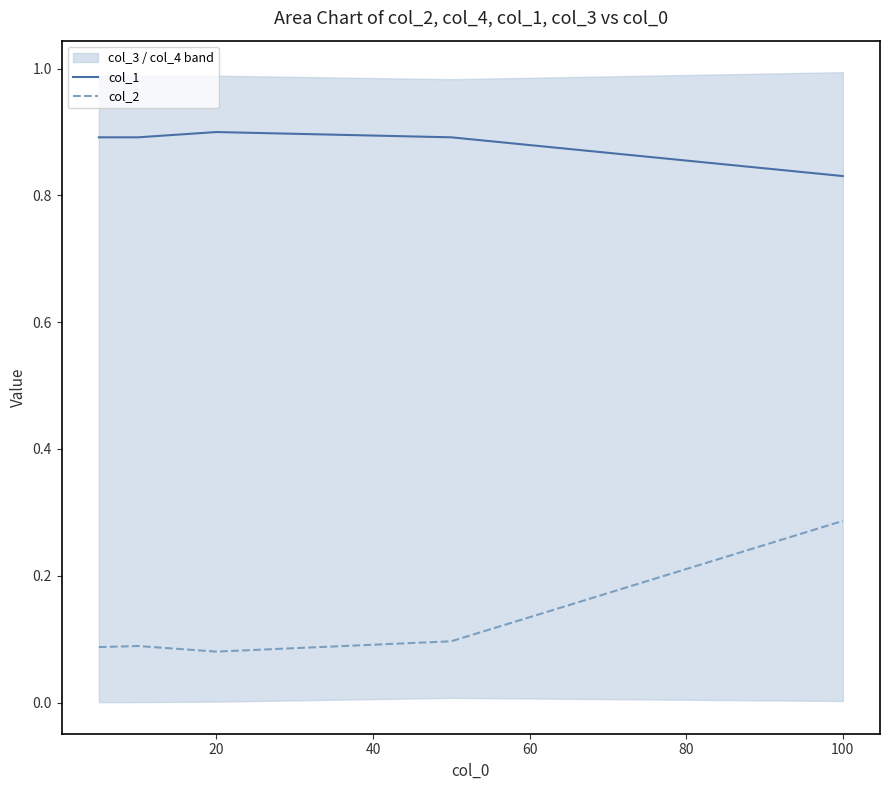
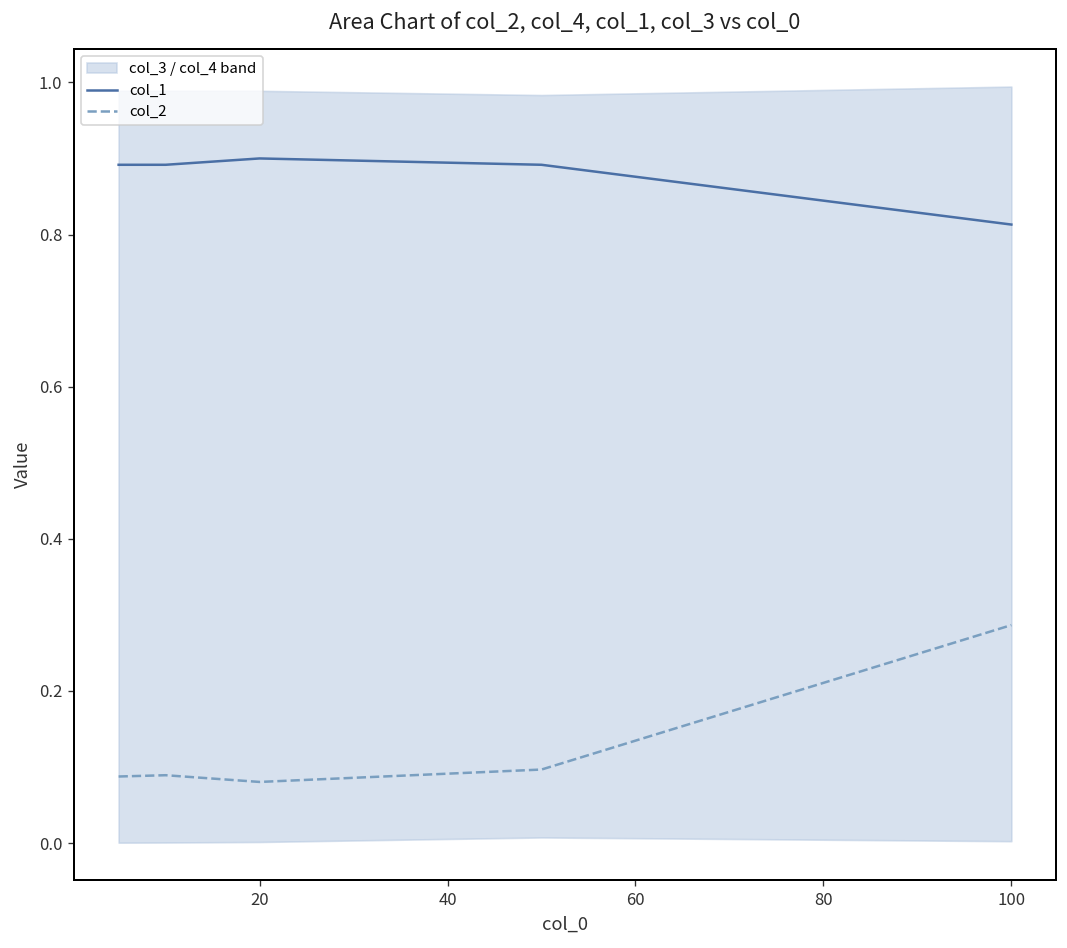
col_1, 100: 0.83 -> 0.81
